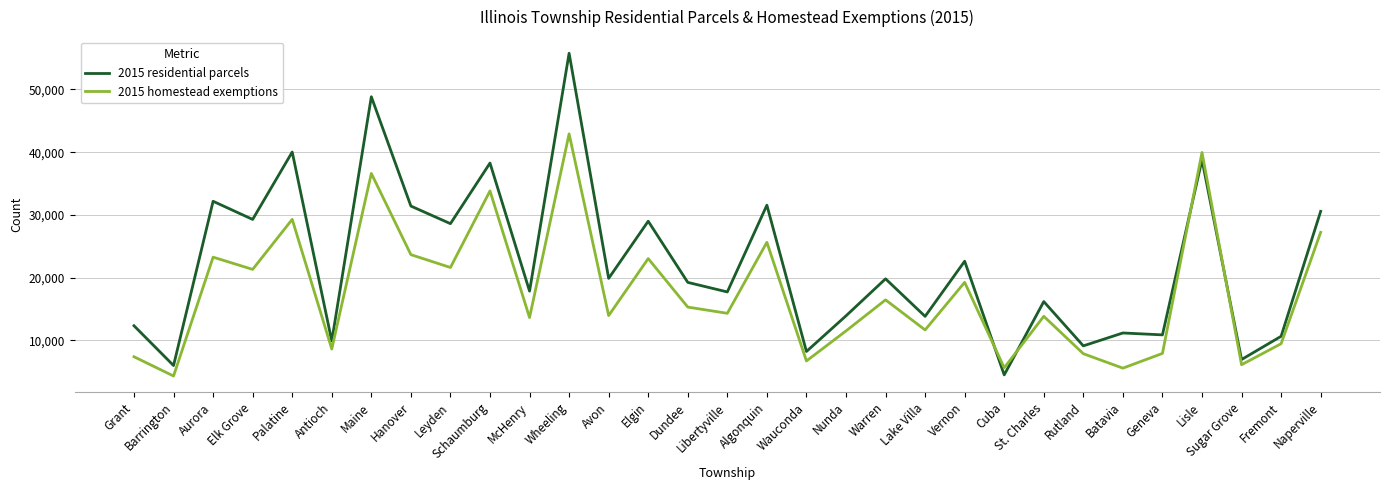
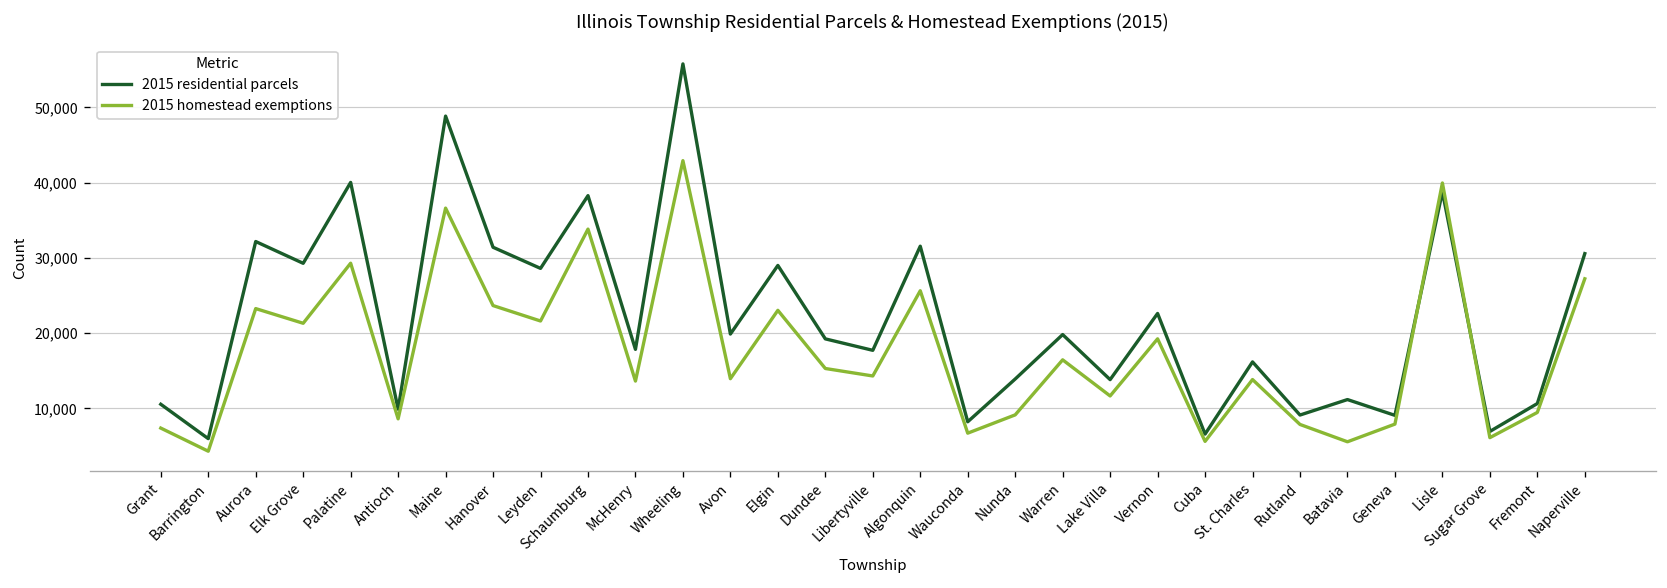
2015 residential parcels, Grant: 12,000 -> 11,000
2015 homestead exemptions, Nunda: 12,000 -> 9,000
2015 residential parcels, Cuba: 5,000 -> 7,000
2015 residential parcels, Geneva: 11,000 -> 9,000
